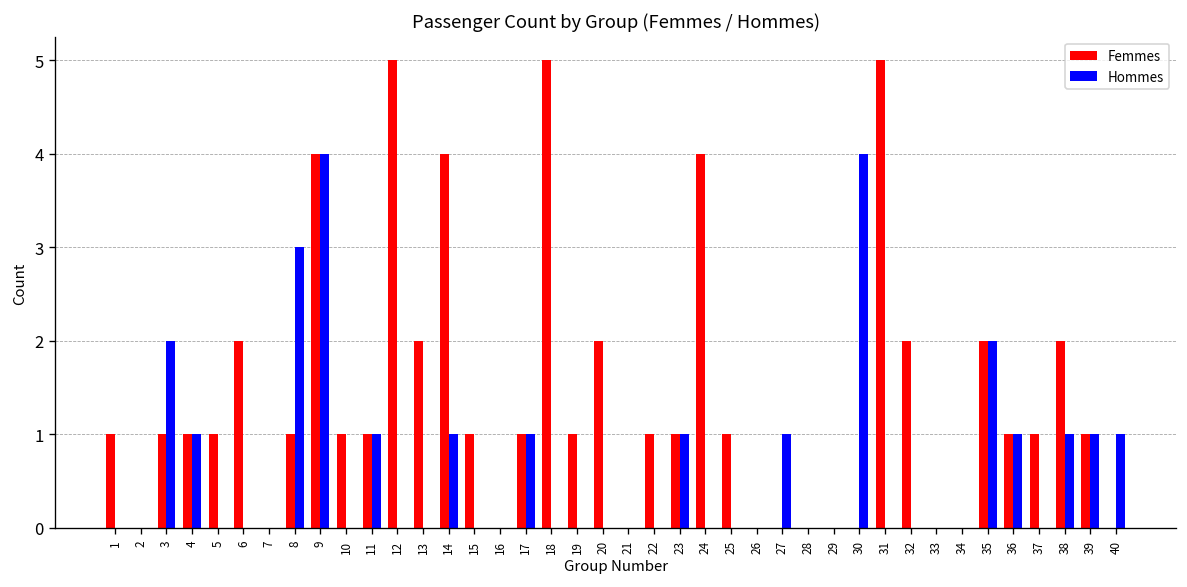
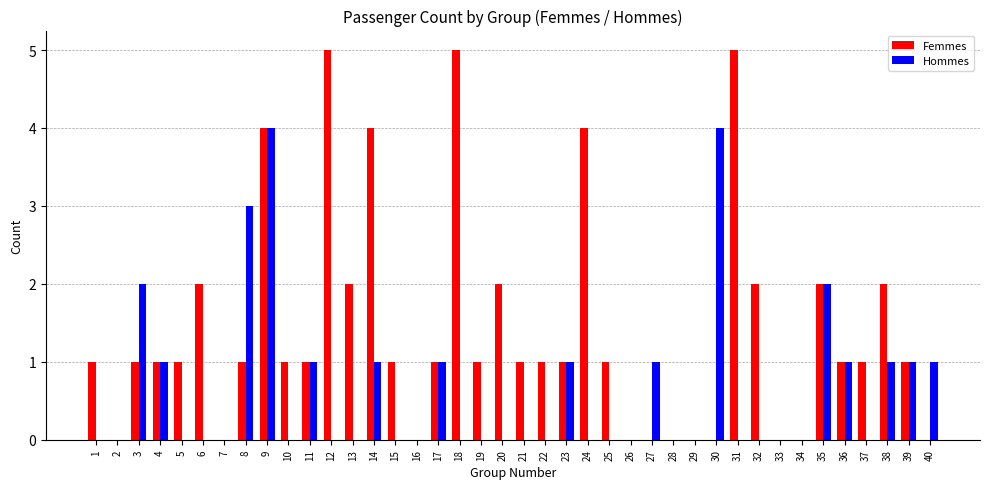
Femmes, 21: 0 -> 1
